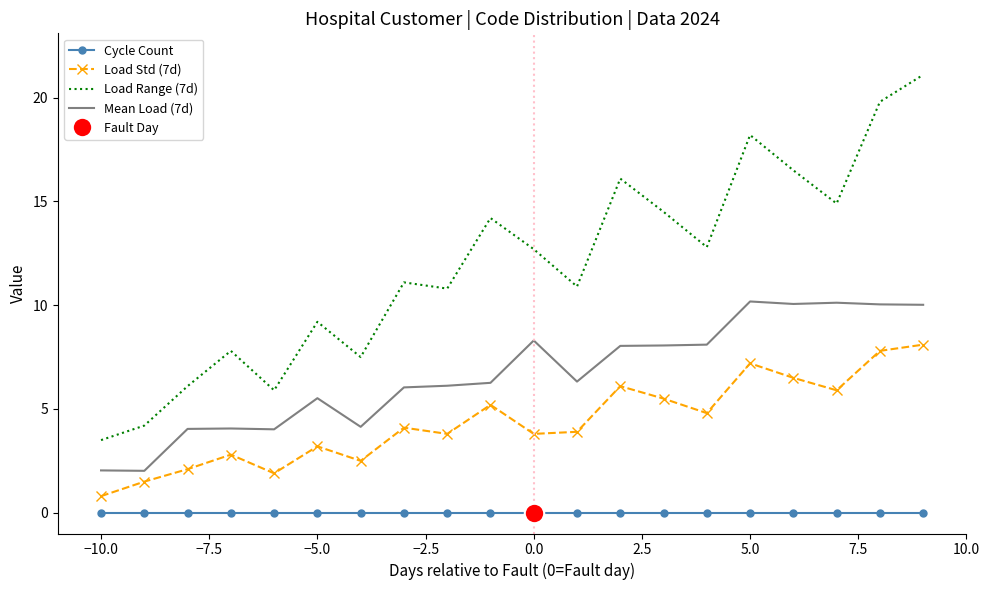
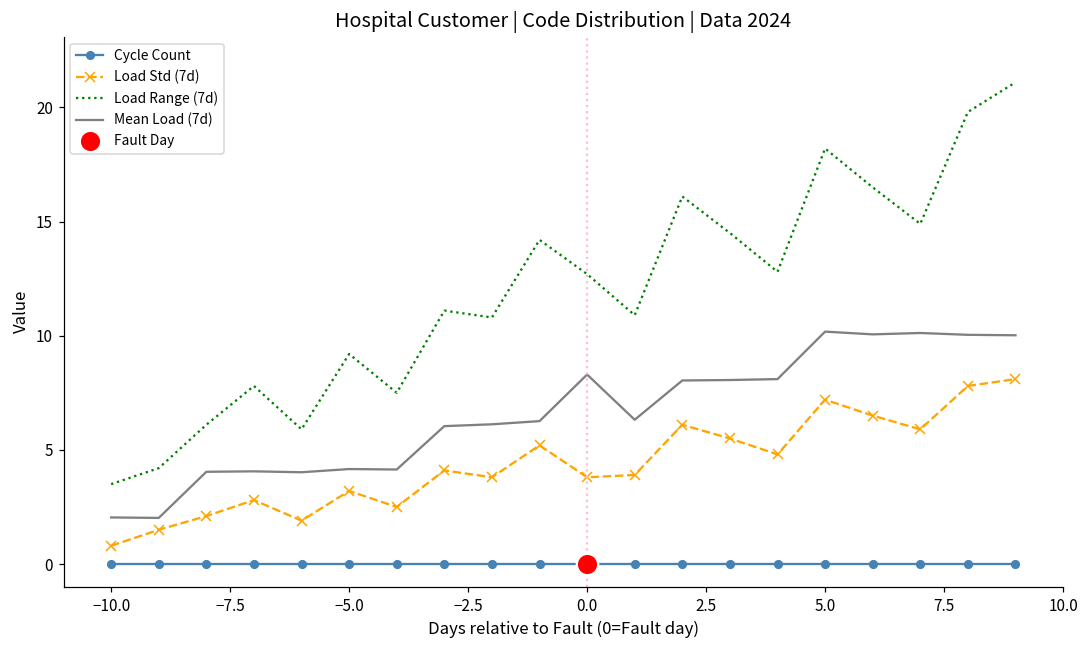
Mean Load (7d), −5.0: 5.5 -> 4.2
